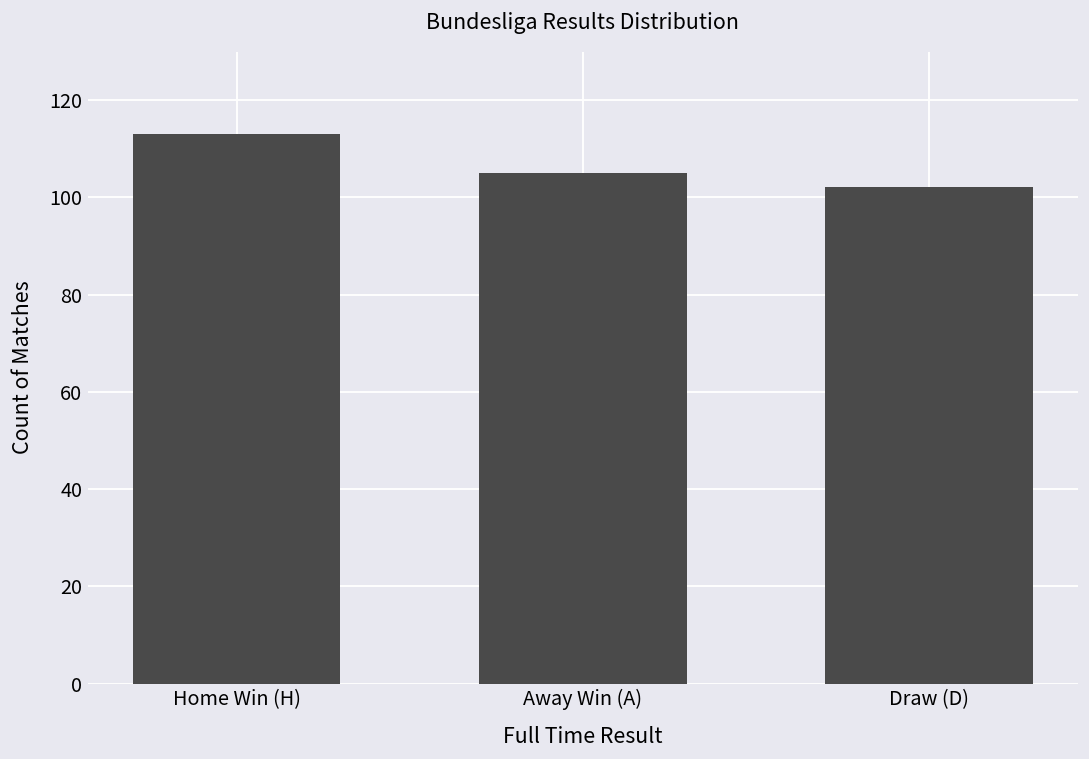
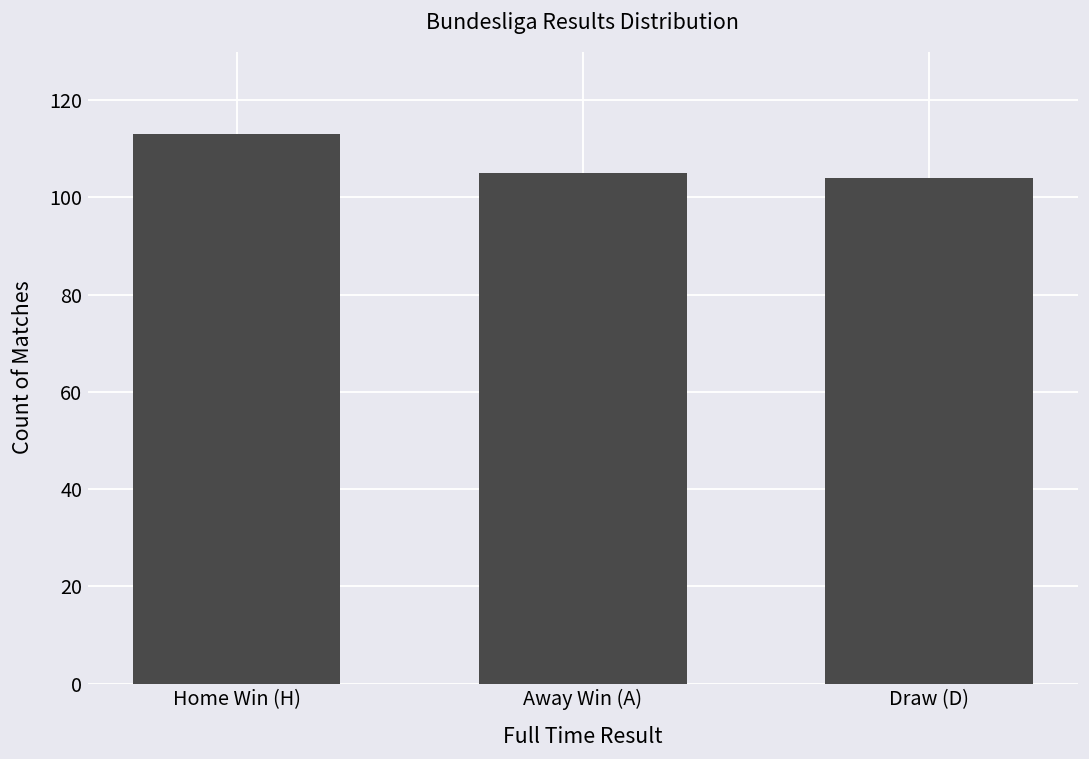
Draw (D): 102 -> 104
